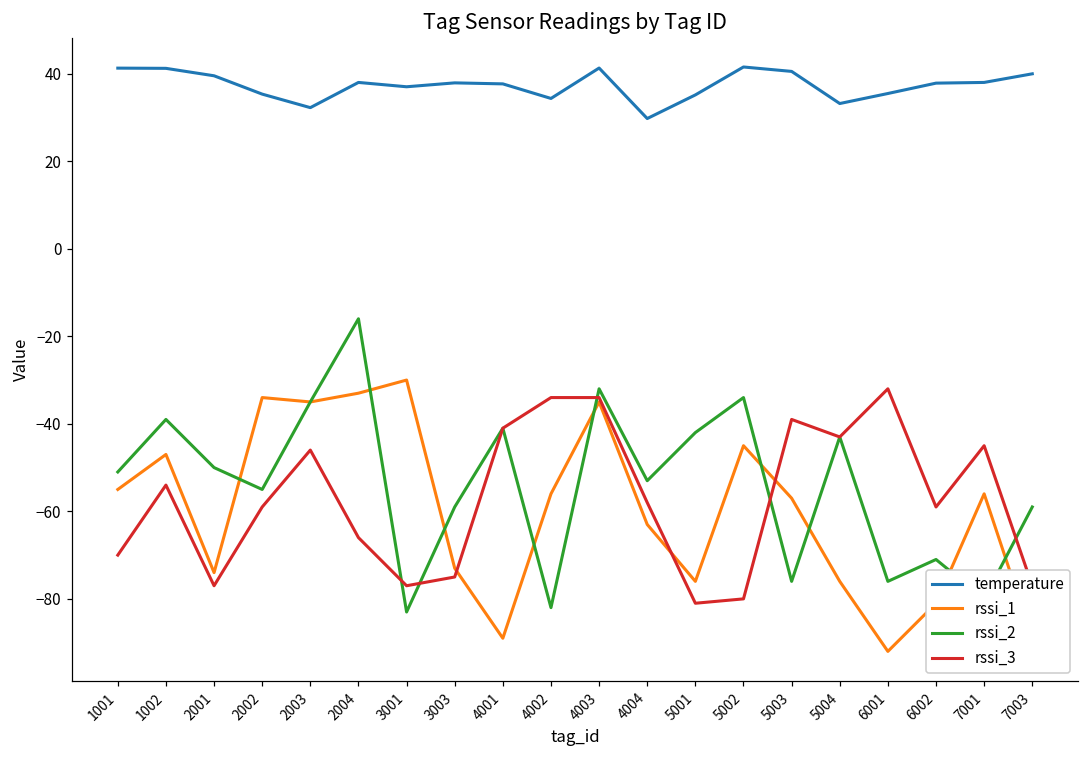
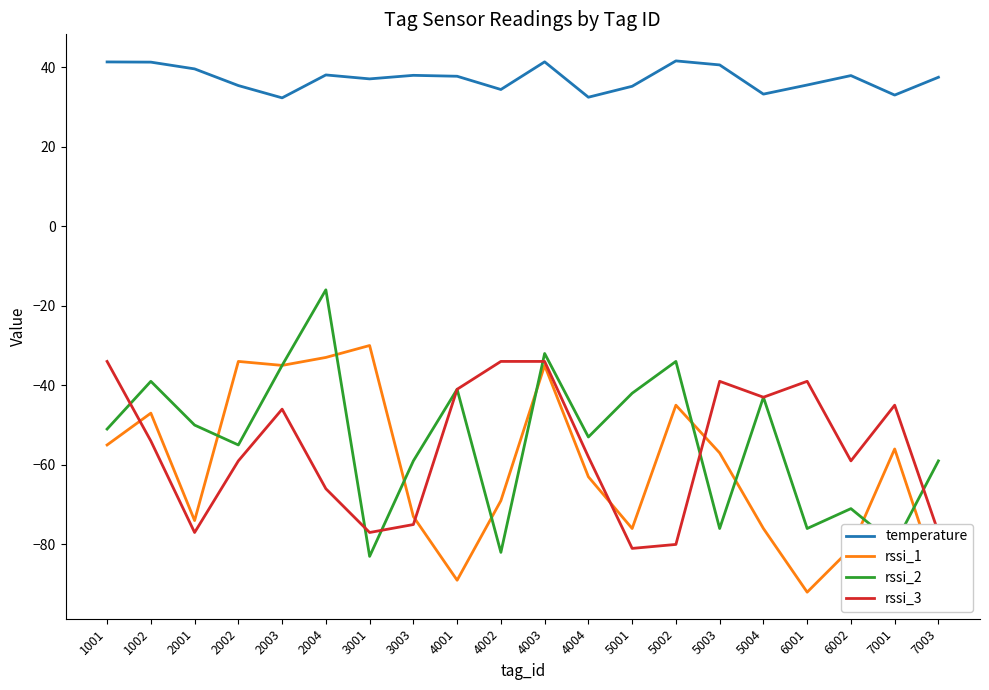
rssi_3, 1001: -70 -> -34
rssi_1, 4002: -56 -> -69
temperature, 4004: 30 -> 32
rssi_3, 6001: -32 -> -39
temperature, 7001: 38 -> 33
temperature, 7003: 40 -> 37
